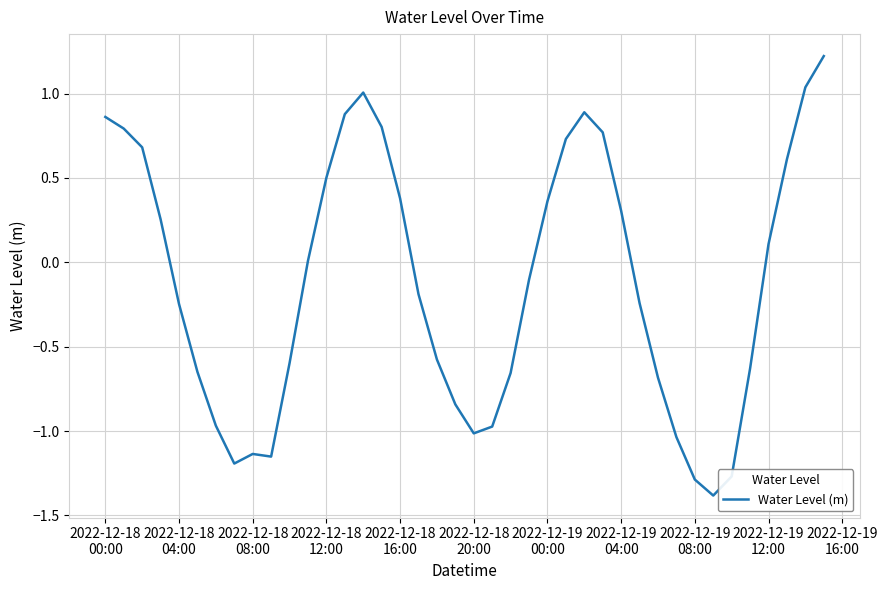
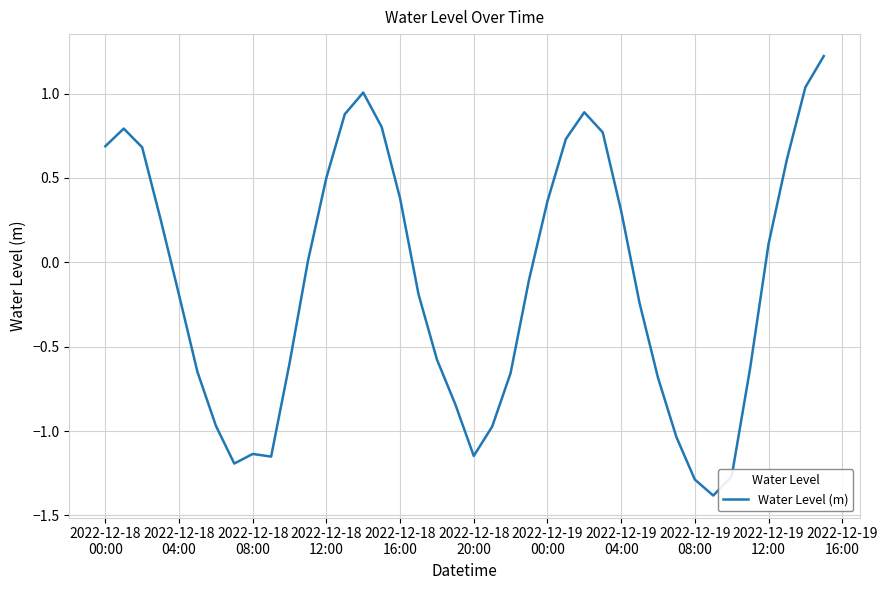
2022-12-18 00:00: 0.86 -> 0.69
2022-12-18 04:00: -0.25 -> -0.19
2022-12-18 20:00: -1.01 -> -1.15
